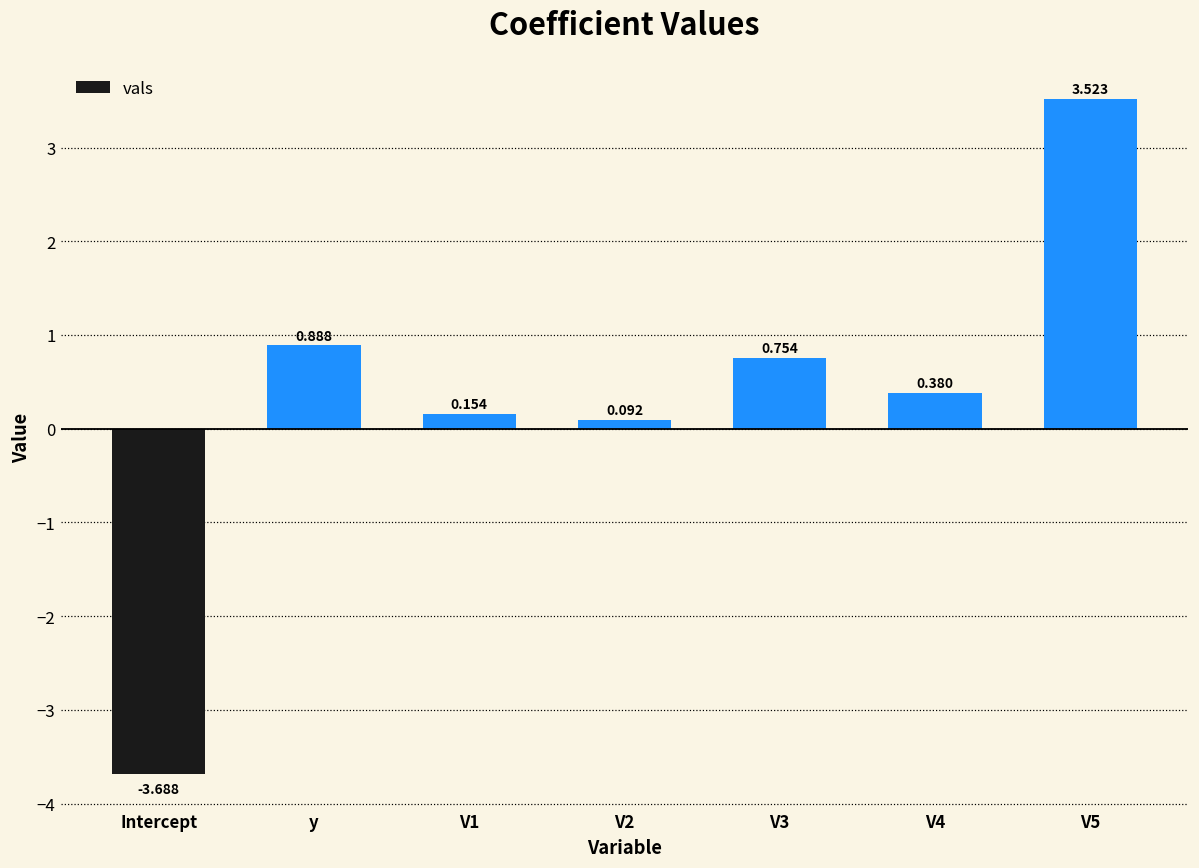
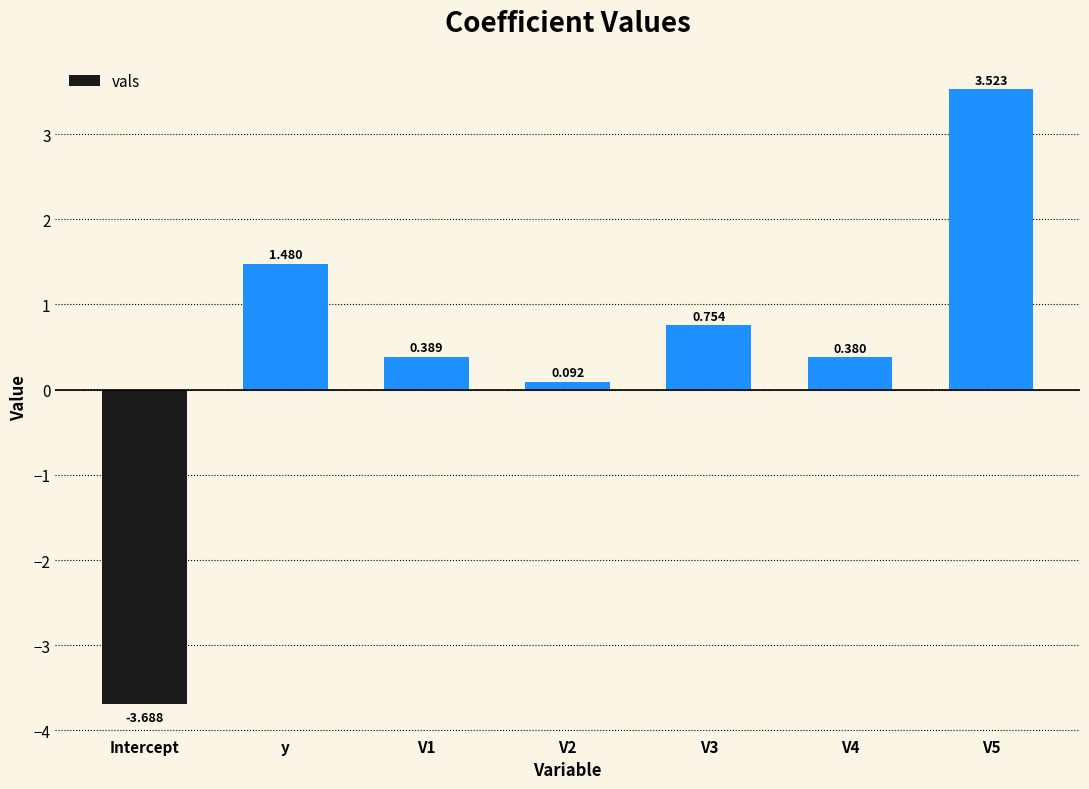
y: 0.888 -> 1.480
V1: 0.154 -> 0.389
